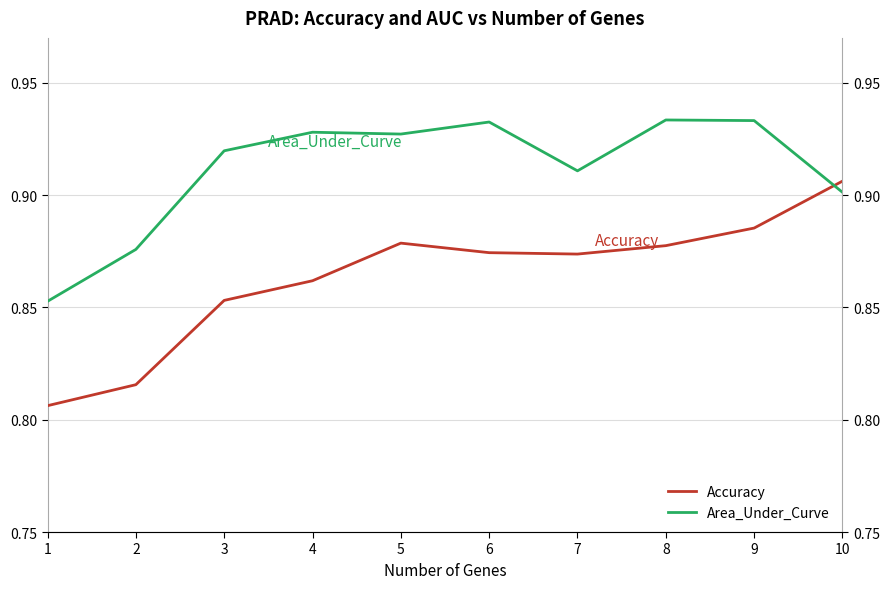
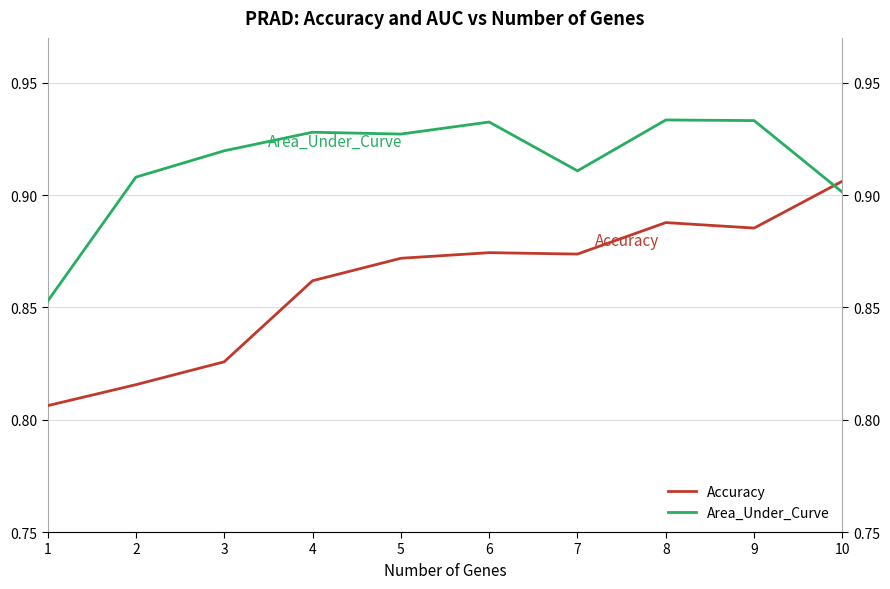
Area_Under_Curve, 2: 0.876 -> 0.908
Accuracy, 3: 0.853 -> 0.826
Accuracy, 5: 0.879 -> 0.872
Accuracy, 8: 0.877 -> 0.888
